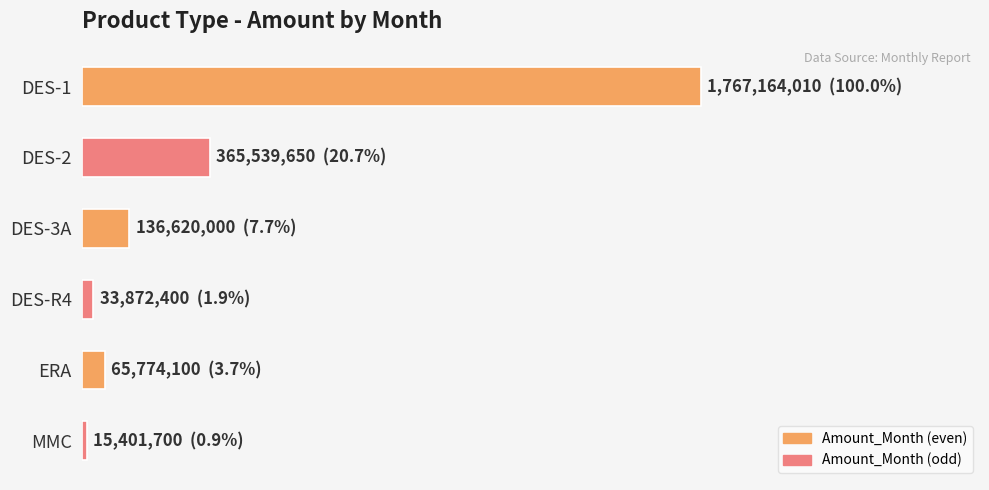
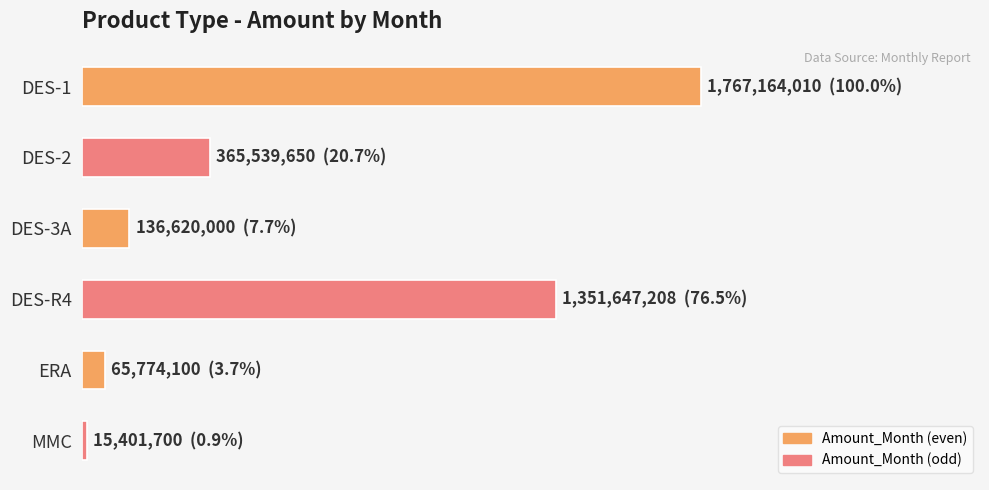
DES-R4: 33,872,400 (1.9%) -> 1,351,647,208 (76.5%)
